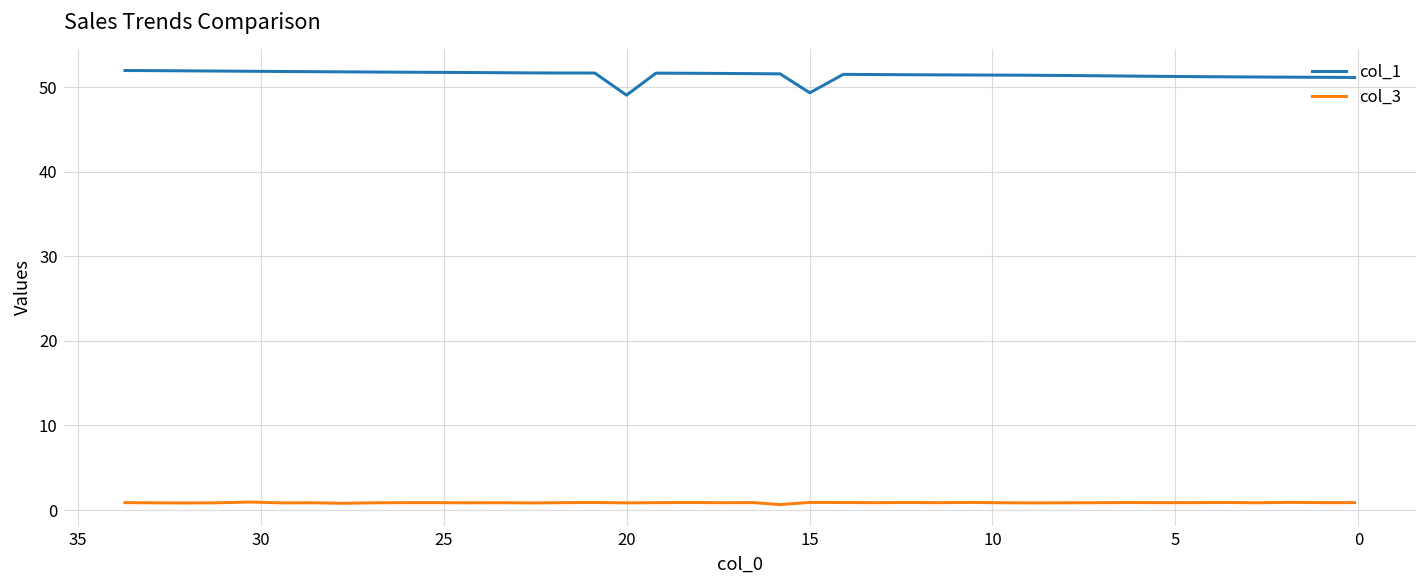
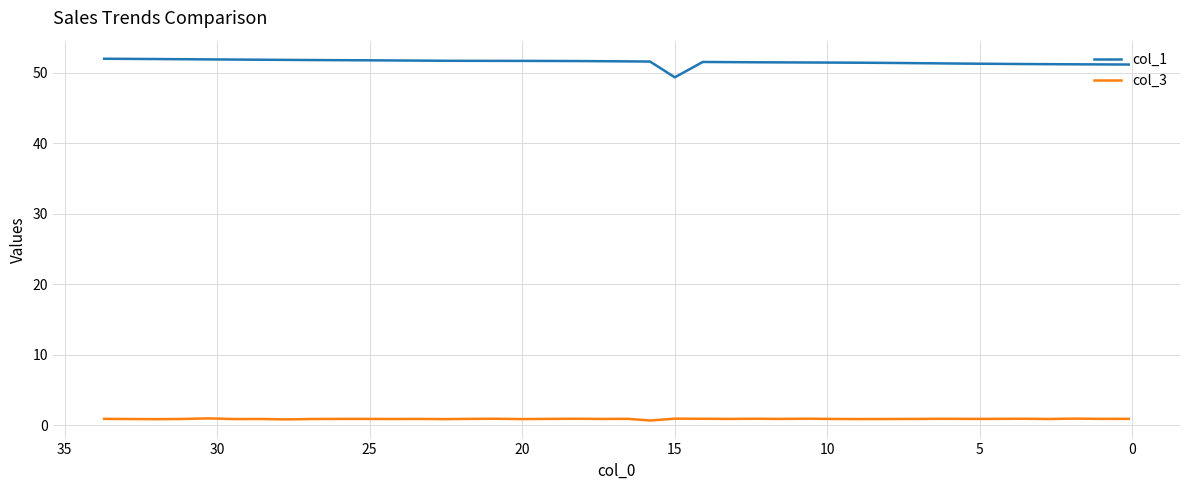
col_1, 20: 49 -> 52
